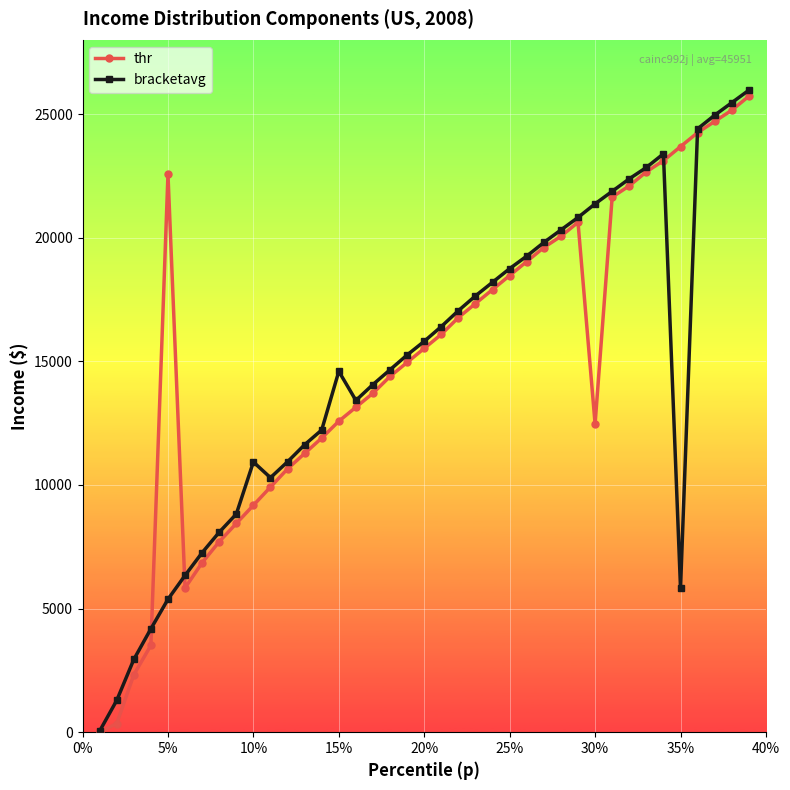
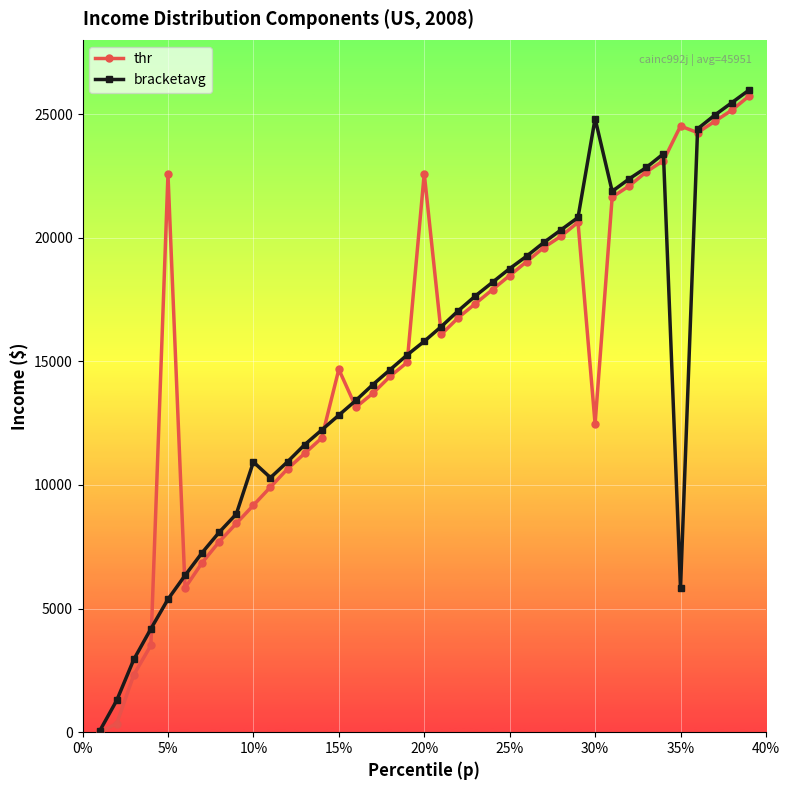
thr, 15%: 12600 -> 14700
bracketavg, 15%: 14600 -> 12800
thr, 20%: 15500 -> 22600
bracketavg, 30%: 21400 -> 24800
thr, 35%: 23700 -> 24500
